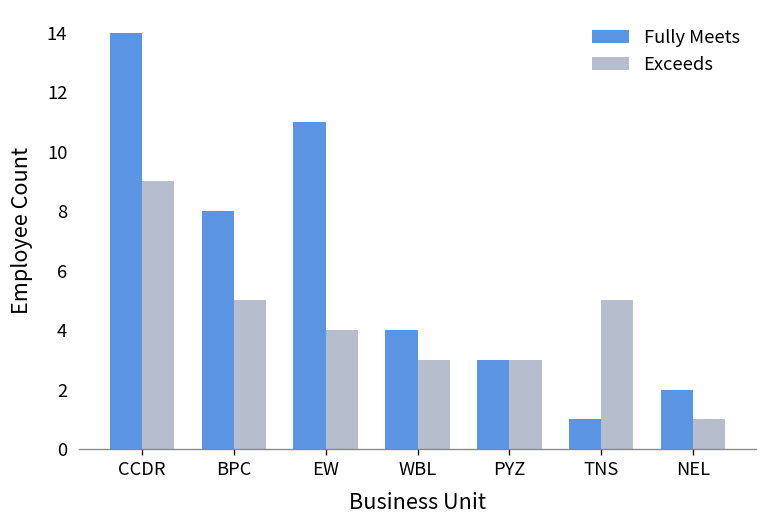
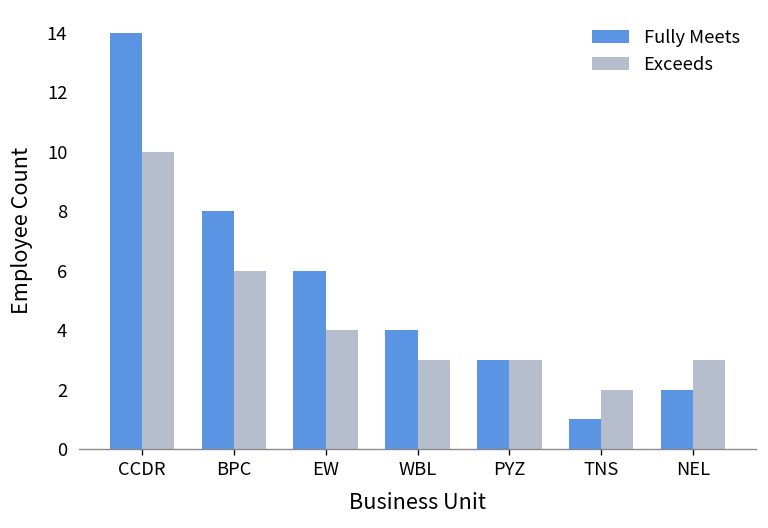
Exceeds, CCDR: 9 -> 10
Exceeds, BPC: 5 -> 6
Fully Meets, EW: 11 -> 6
Exceeds, TNS: 5 -> 2
Exceeds, NEL: 1 -> 3
